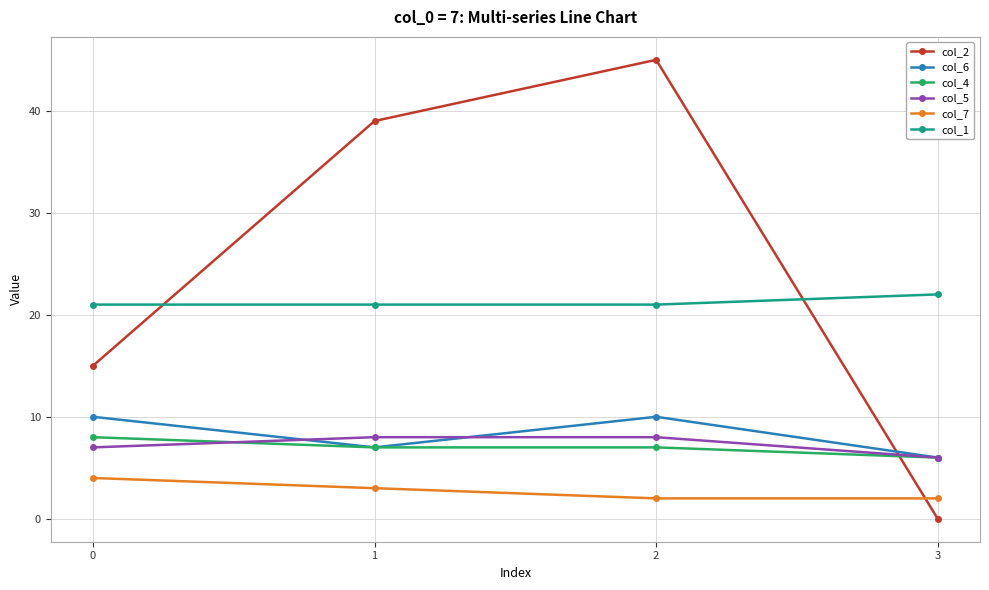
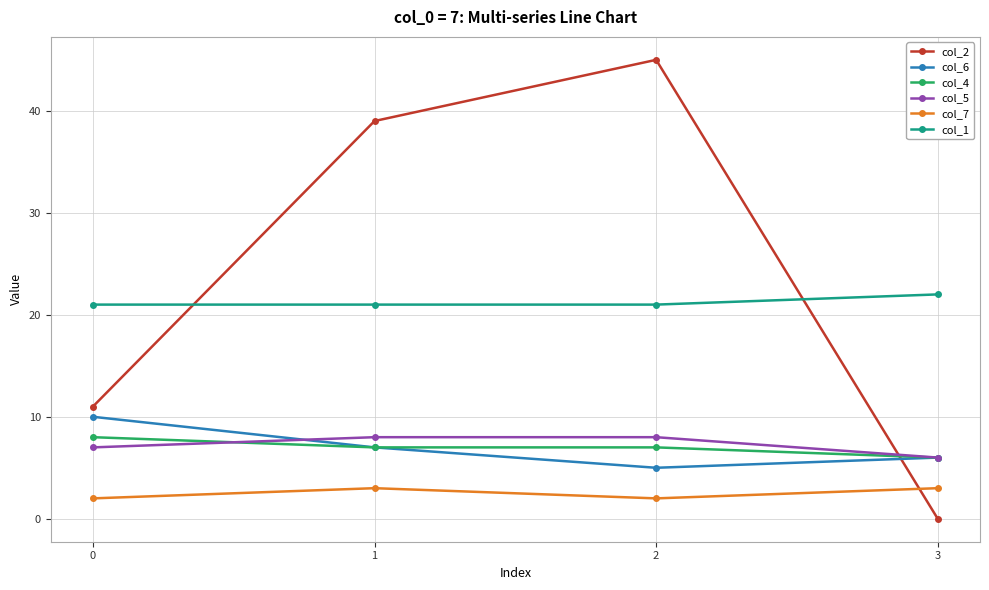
col_2, 0: 15 -> 11
col_7, 0: 4 -> 2
col_6, 2: 10 -> 5
col_7, 3: 2 -> 3
